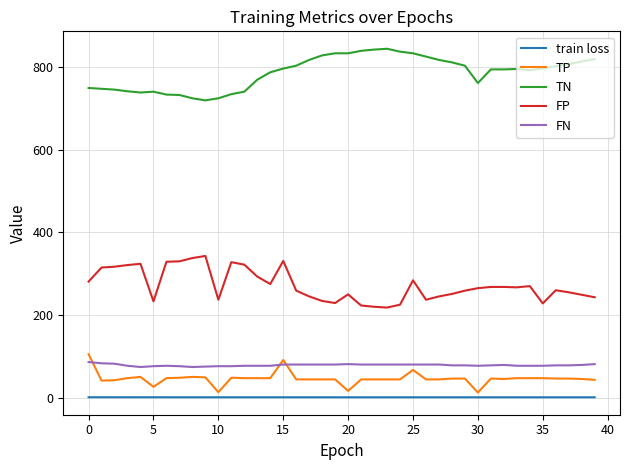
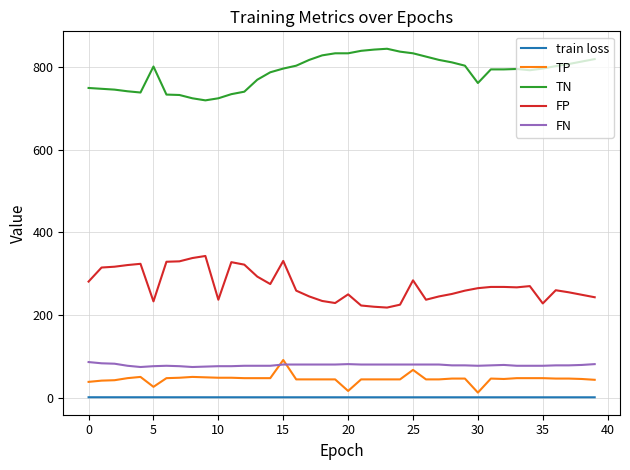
TP, 0: 110 -> 40
TN, 5: 740 -> 800
TP, 10: 10 -> 50
